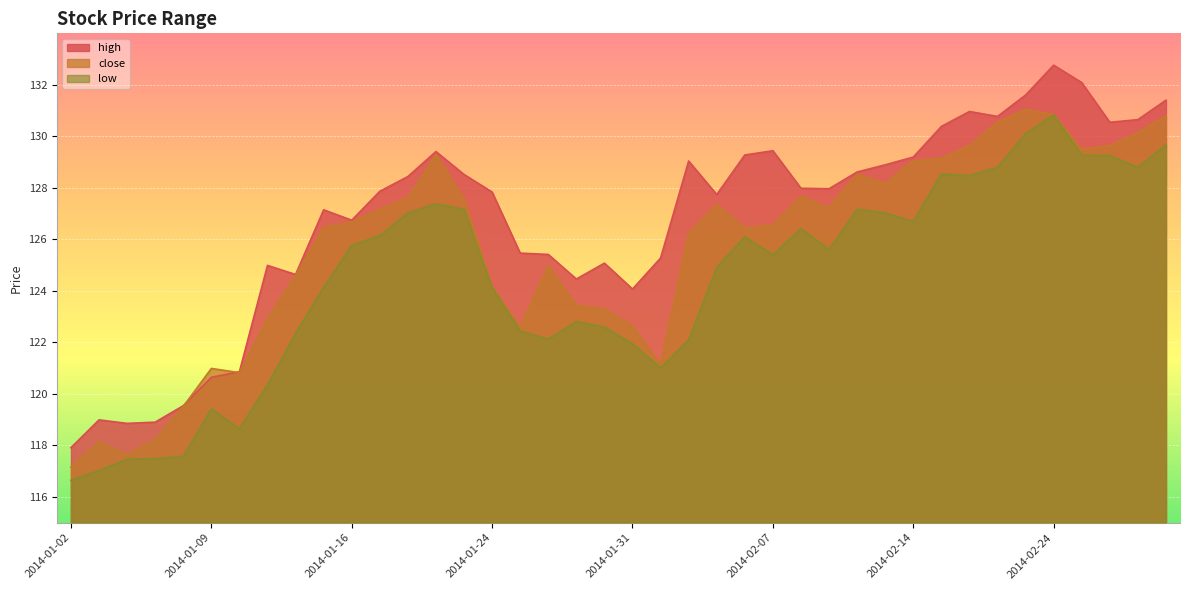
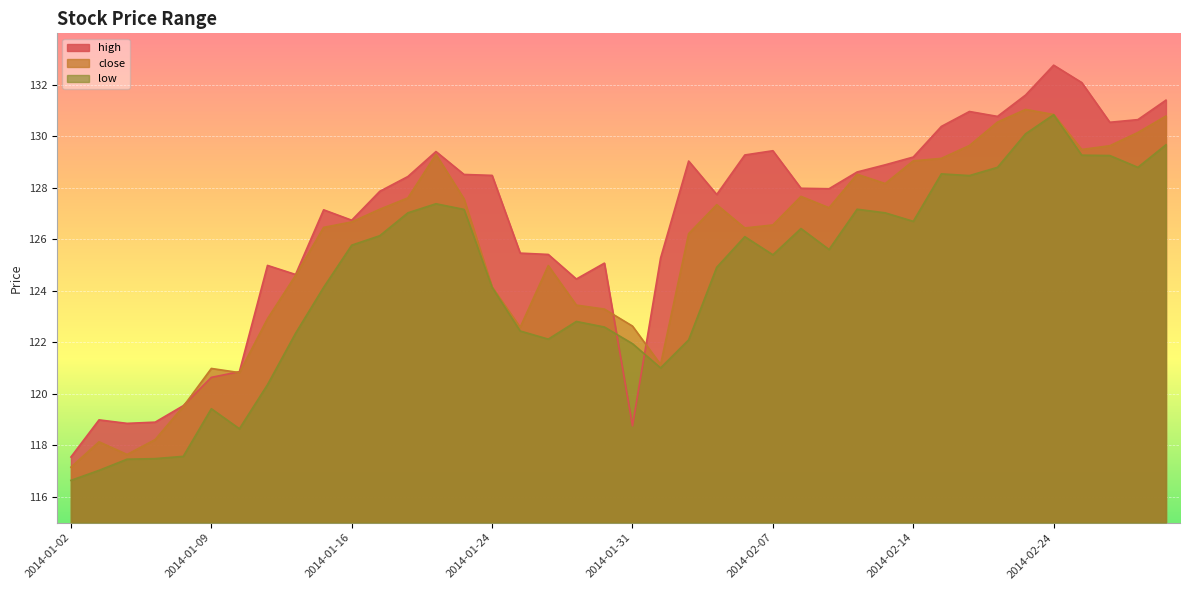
high, 2014-01-02: 117.9 -> 117.5
high, 2014-01-24: 127.8 -> 128.5
high, 2014-01-31: 124.1 -> 118.8
